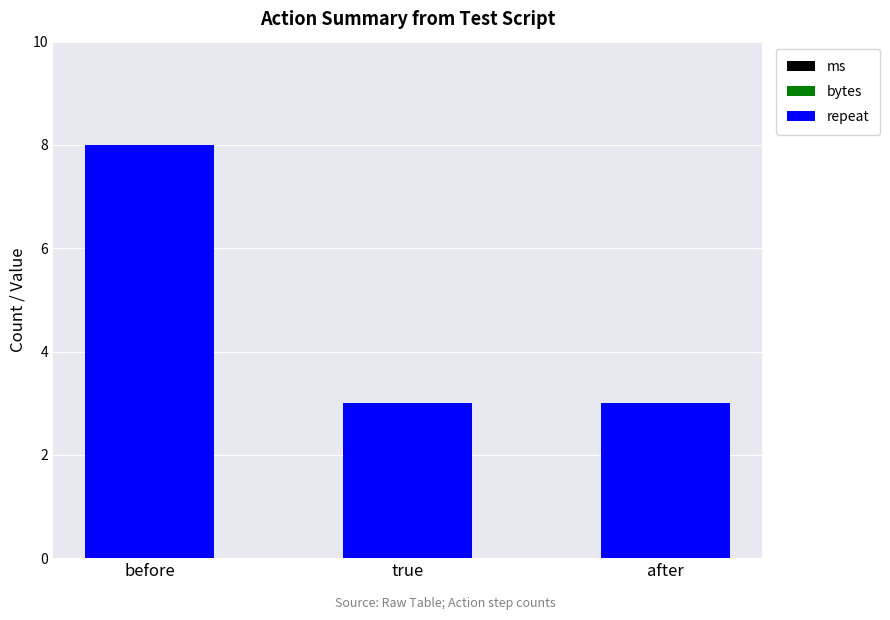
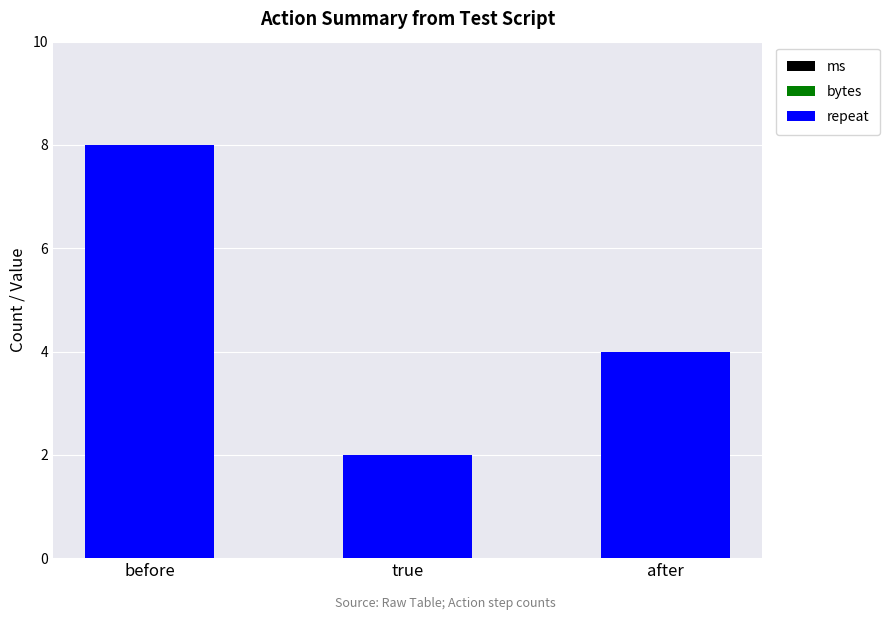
repeat, true: 3 -> 2
repeat, after: 3 -> 4
